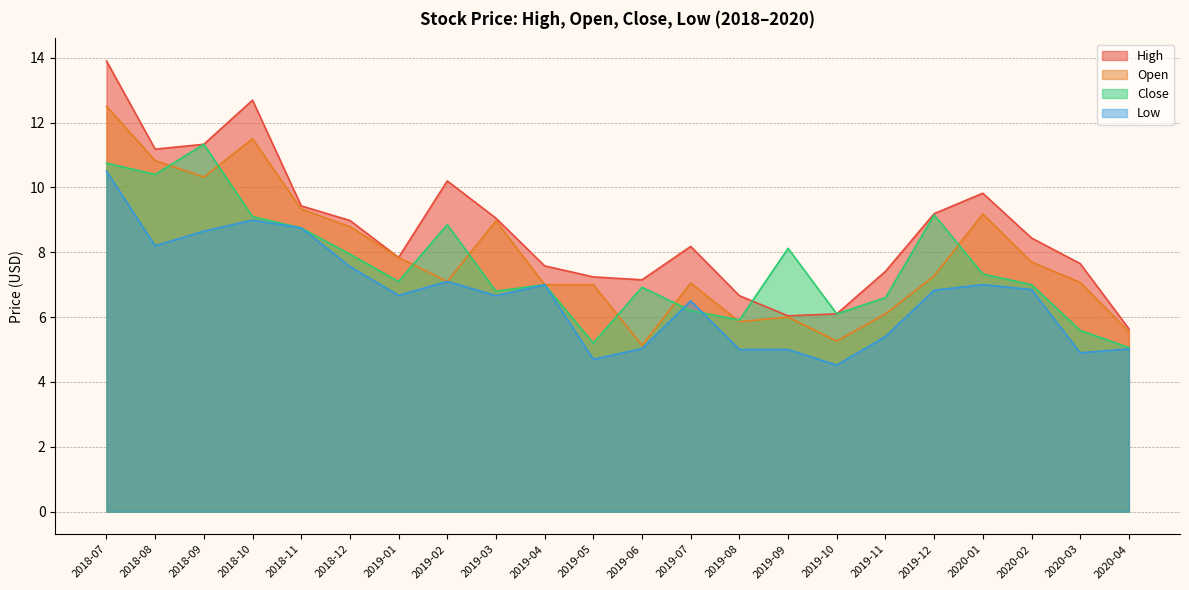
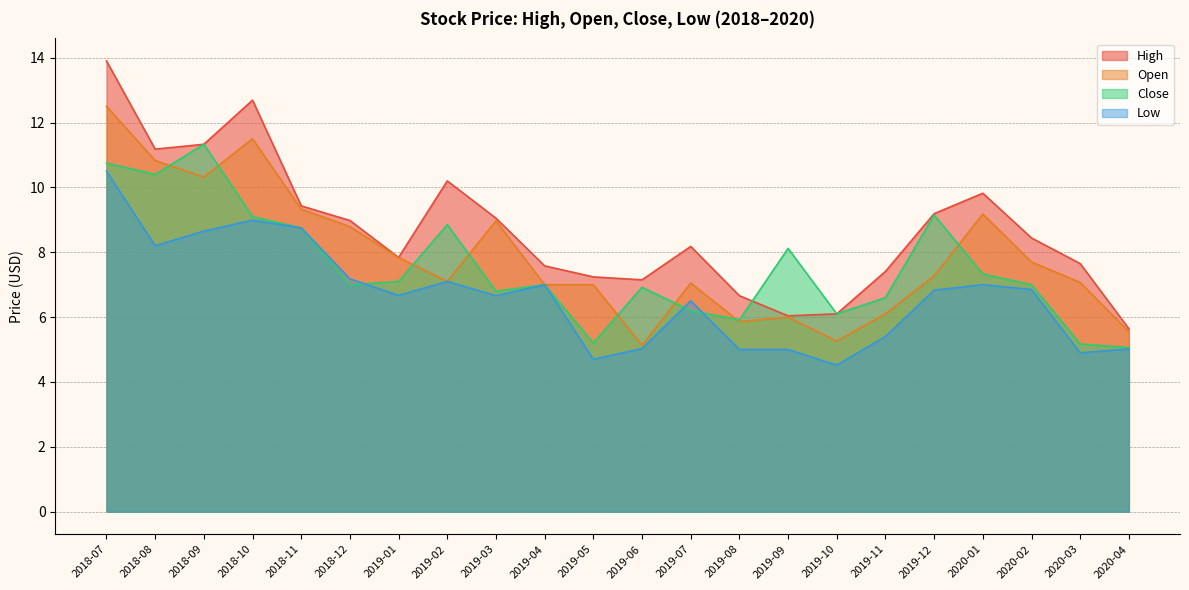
Close, 2018-12: 7.9 -> 7.0
Low, 2018-12: 7.6 -> 7.2
Close, 2020-03: 5.6 -> 5.2
